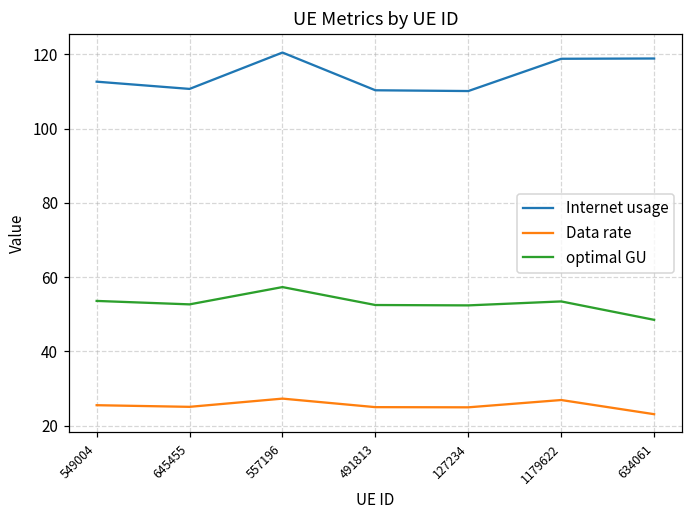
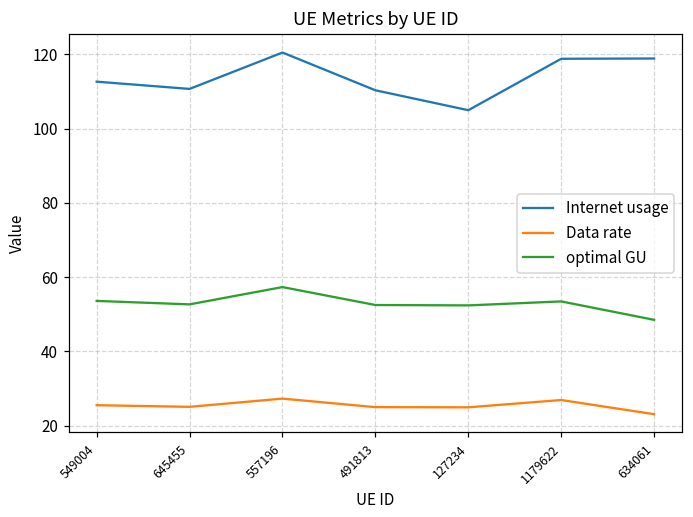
Internet usage, 127234: 110 -> 105
